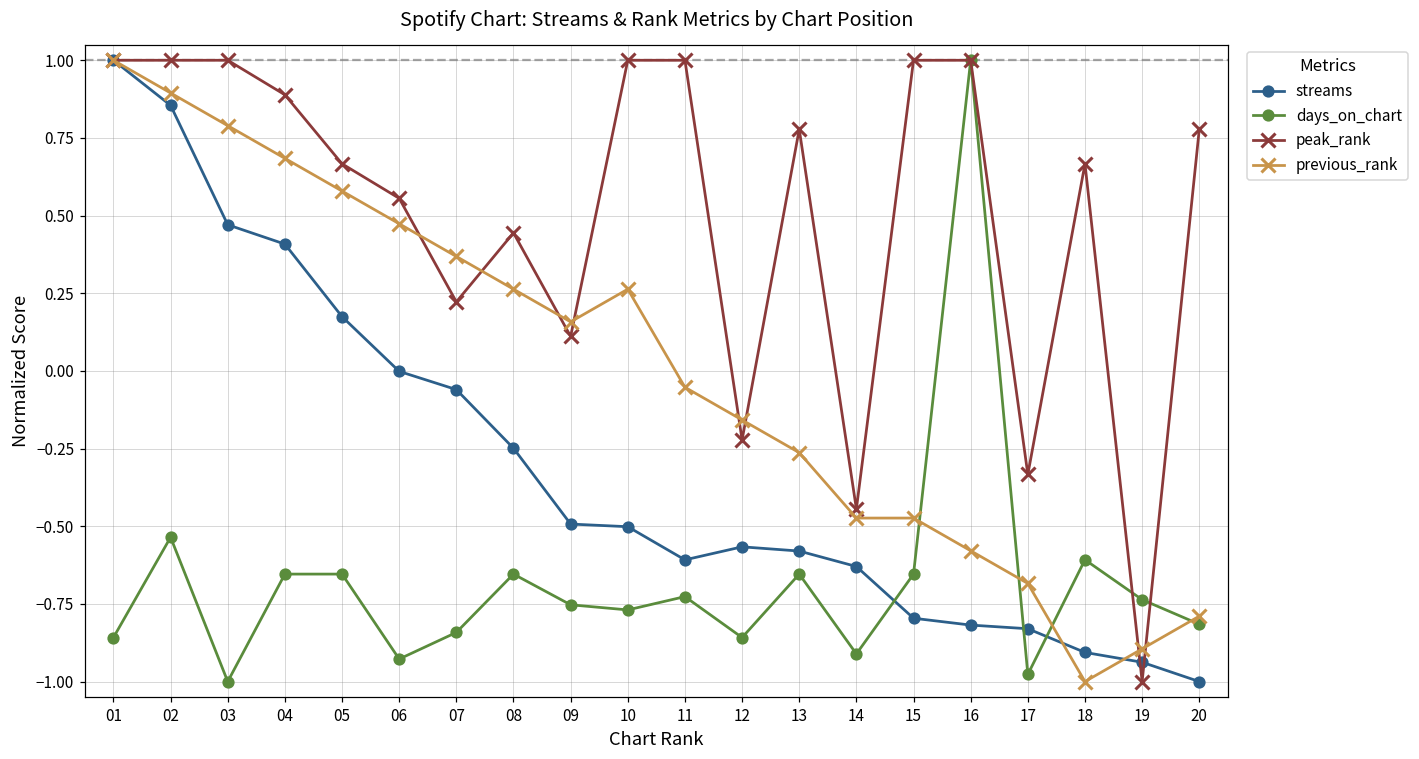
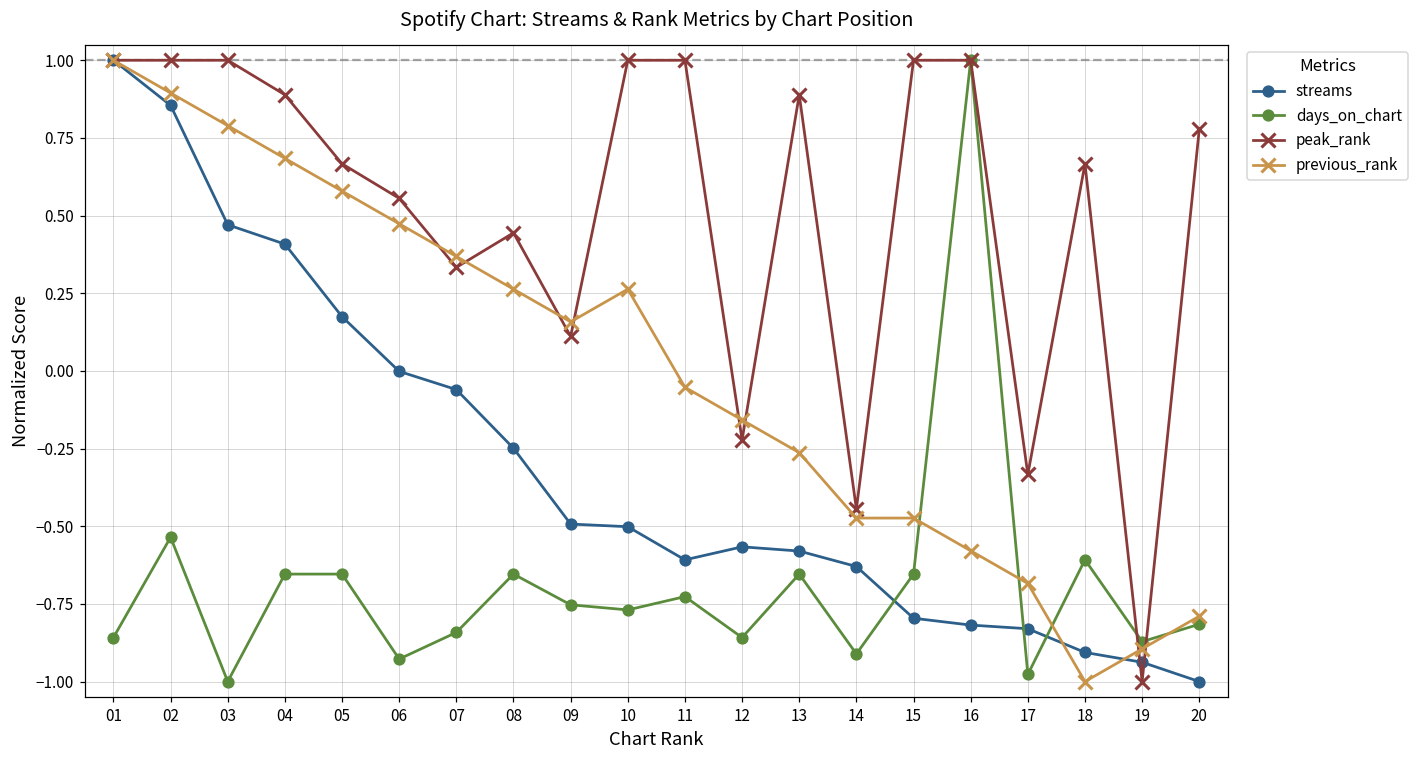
peak_rank, 07: 0.22 -> 0.33
peak_rank, 13: 0.78 -> 0.89
days_on_chart, 19: -0.74 -> -0.87
